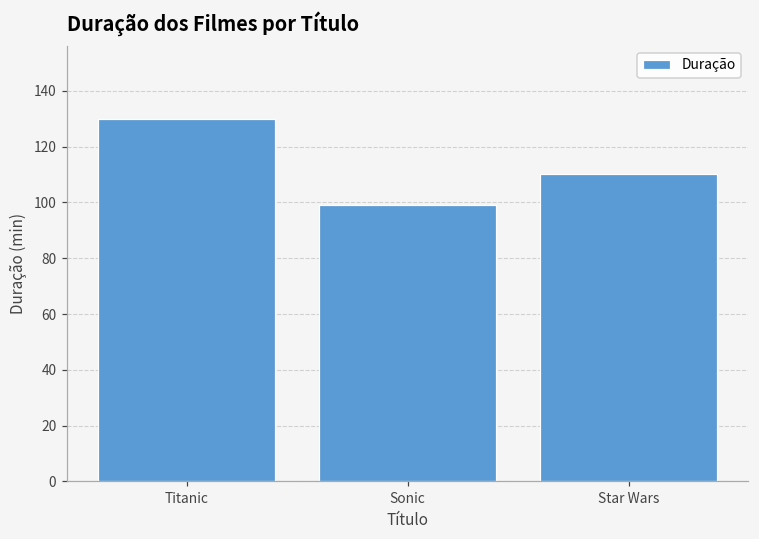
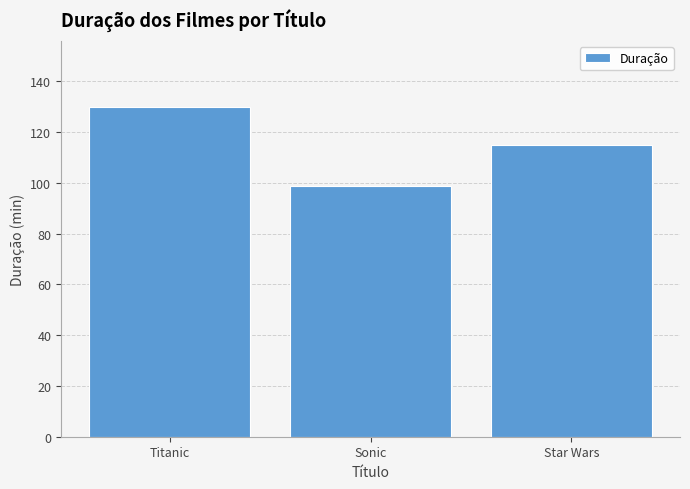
Star Wars: 110 -> 115
